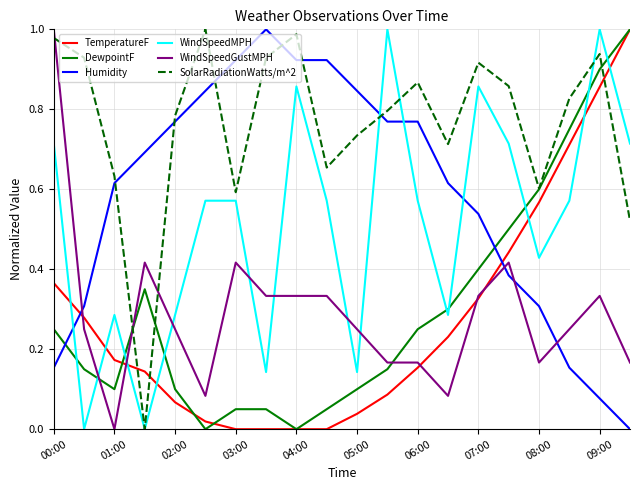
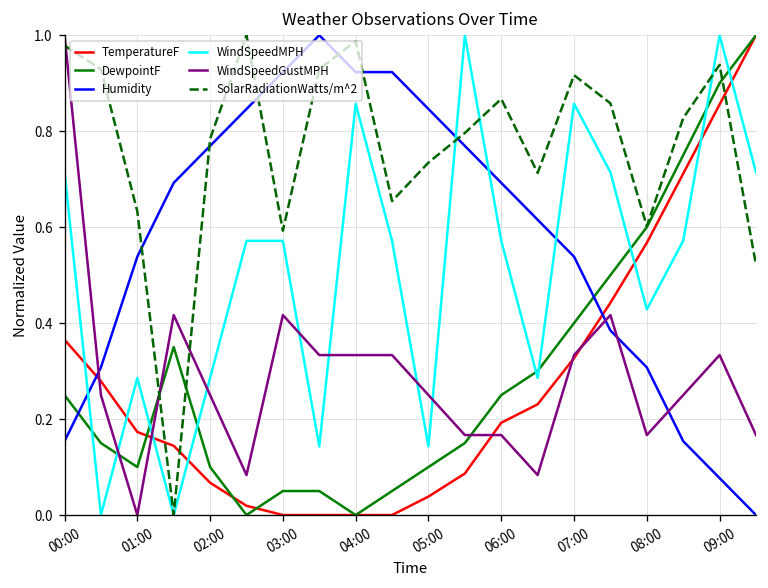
Humidity, 01:00: 0.62 -> 0.54
TemperatureF, 06:00: 0.15 -> 0.19
Humidity, 06:00: 0.77 -> 0.69
